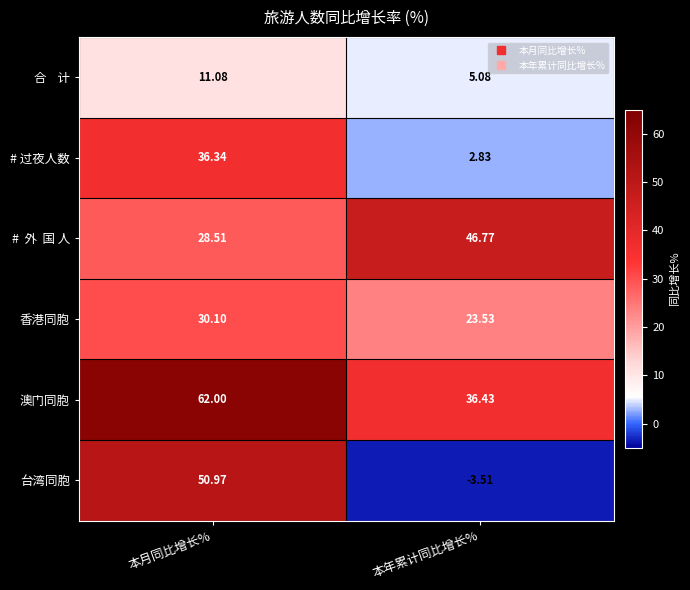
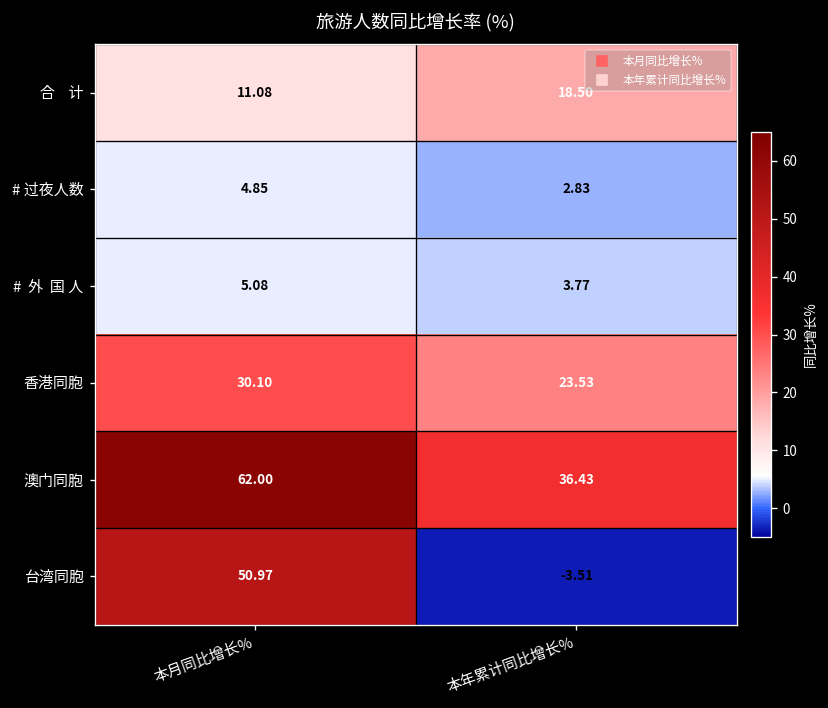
合 计, 本年累计同比增长%: 5.08 -> 18.50
# 过夜人数, 本月同比增长%: 36.34 -> 4.85
# 外 国 人, 本月同比增长%: 28.51 -> 5.08
# 外 国 人, 本年累计同比增长%: 46.77 -> 3.77
